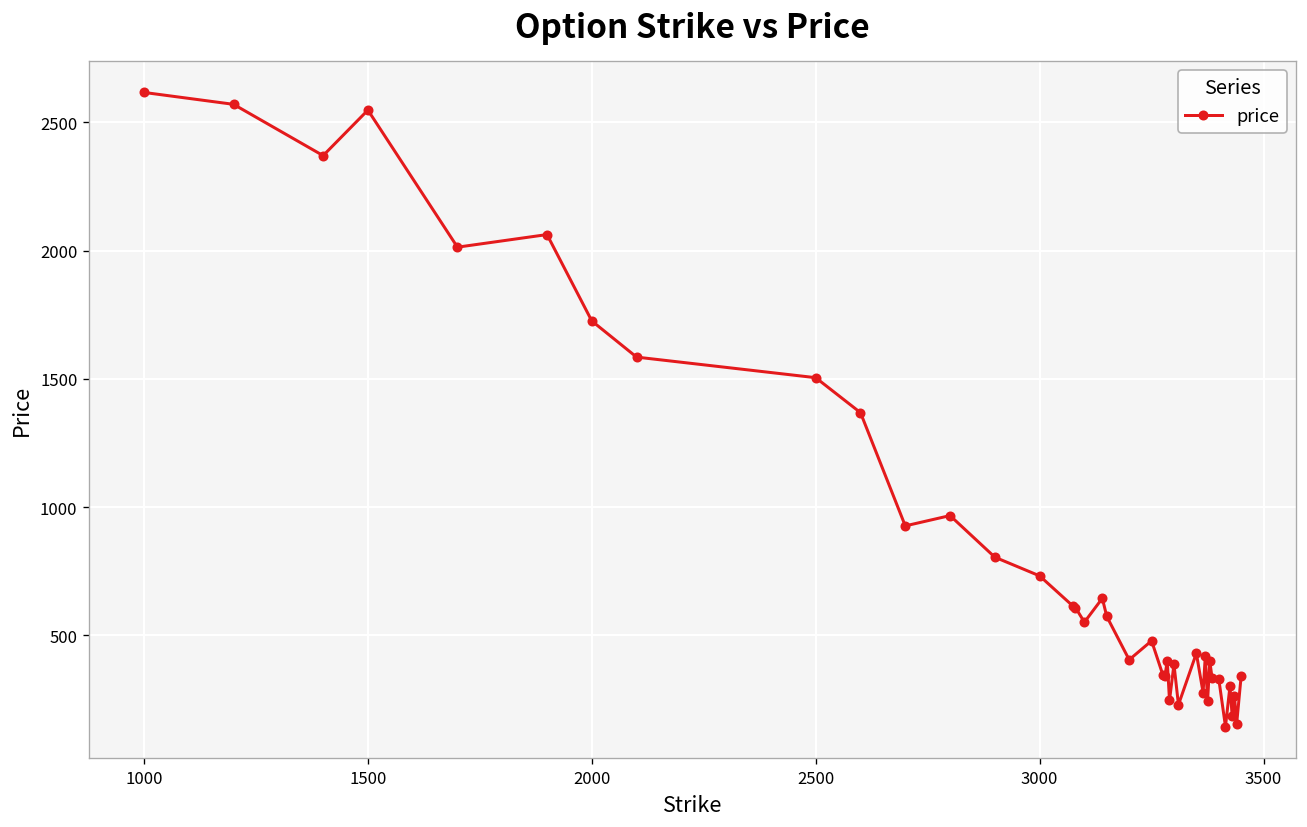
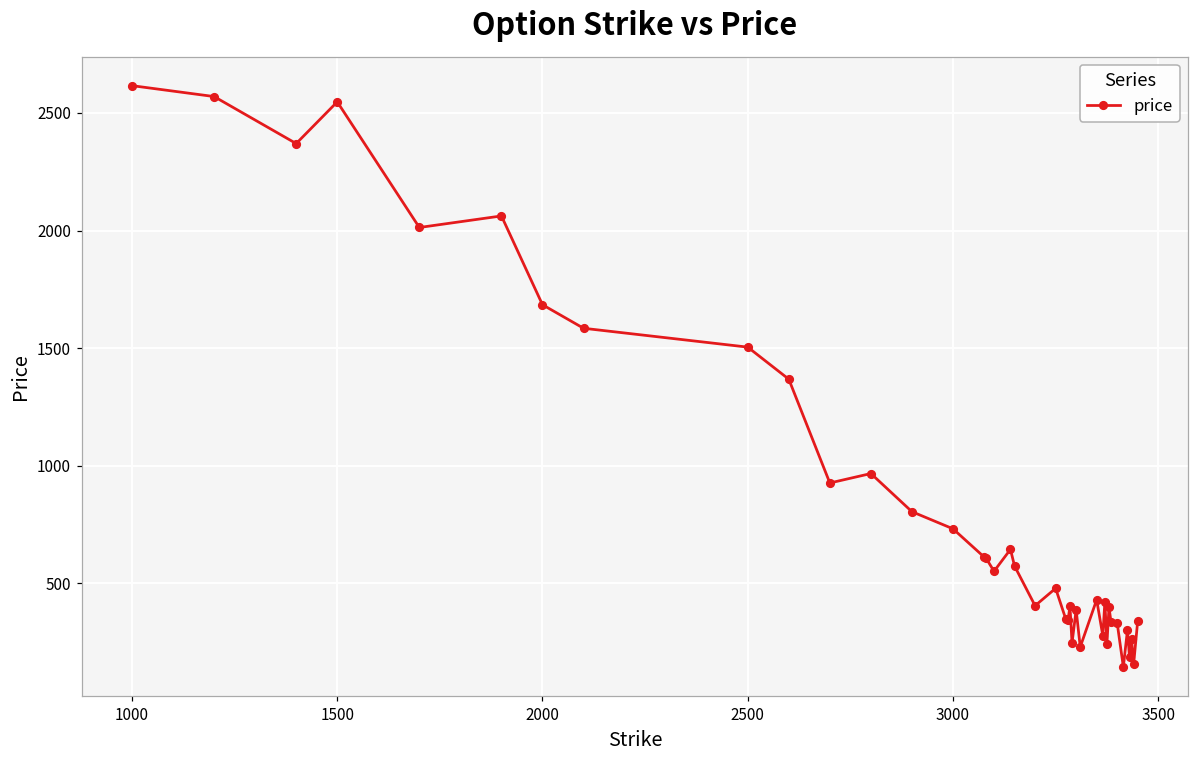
2000: 1730 -> 1680
